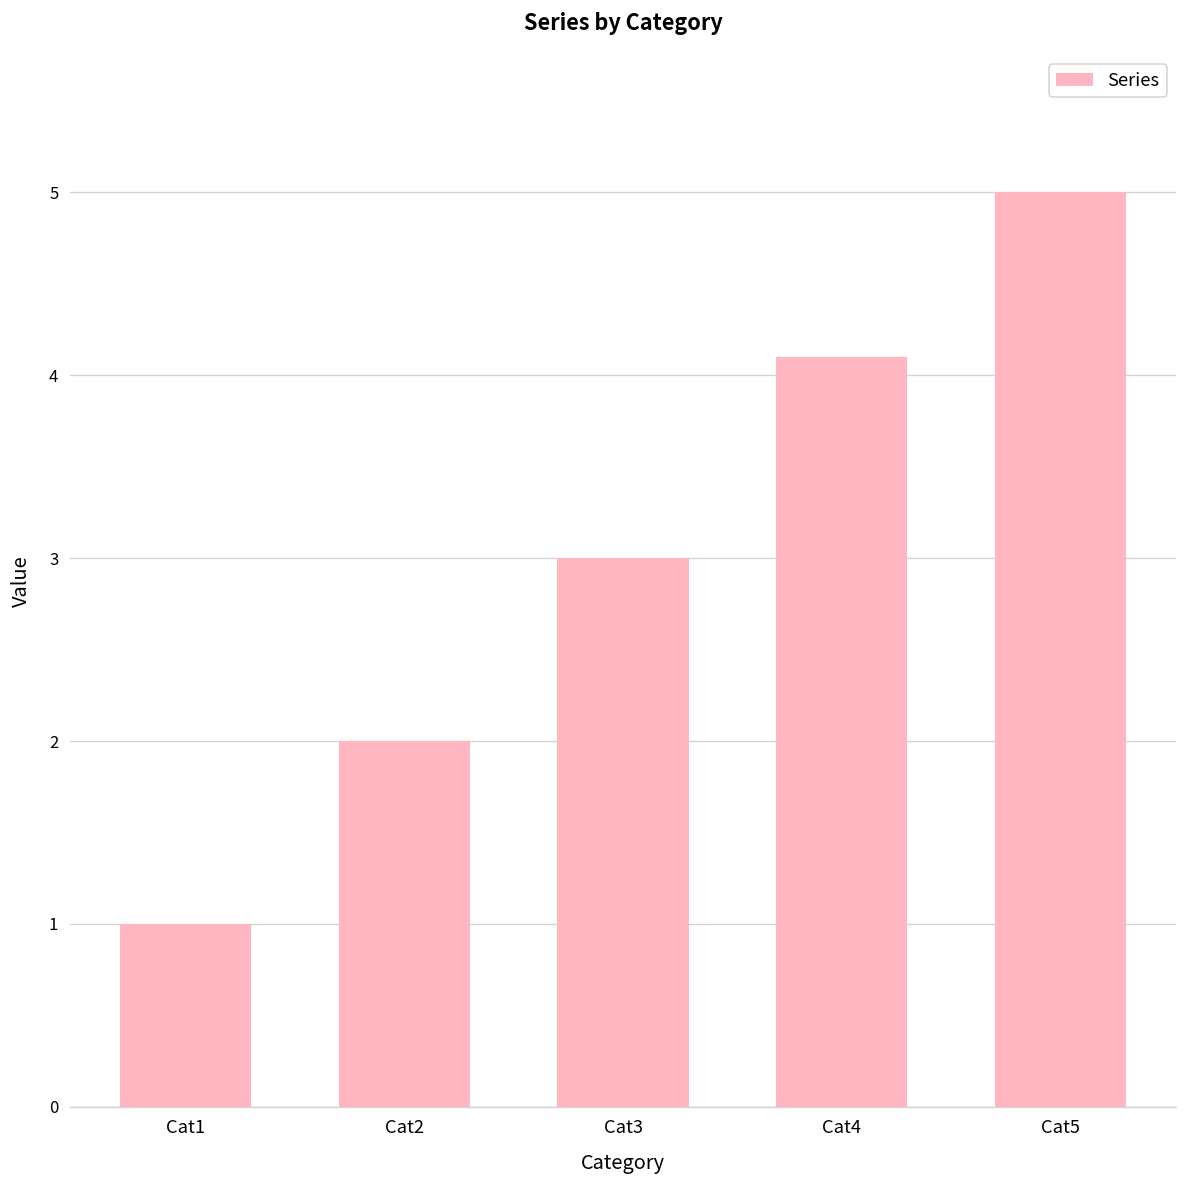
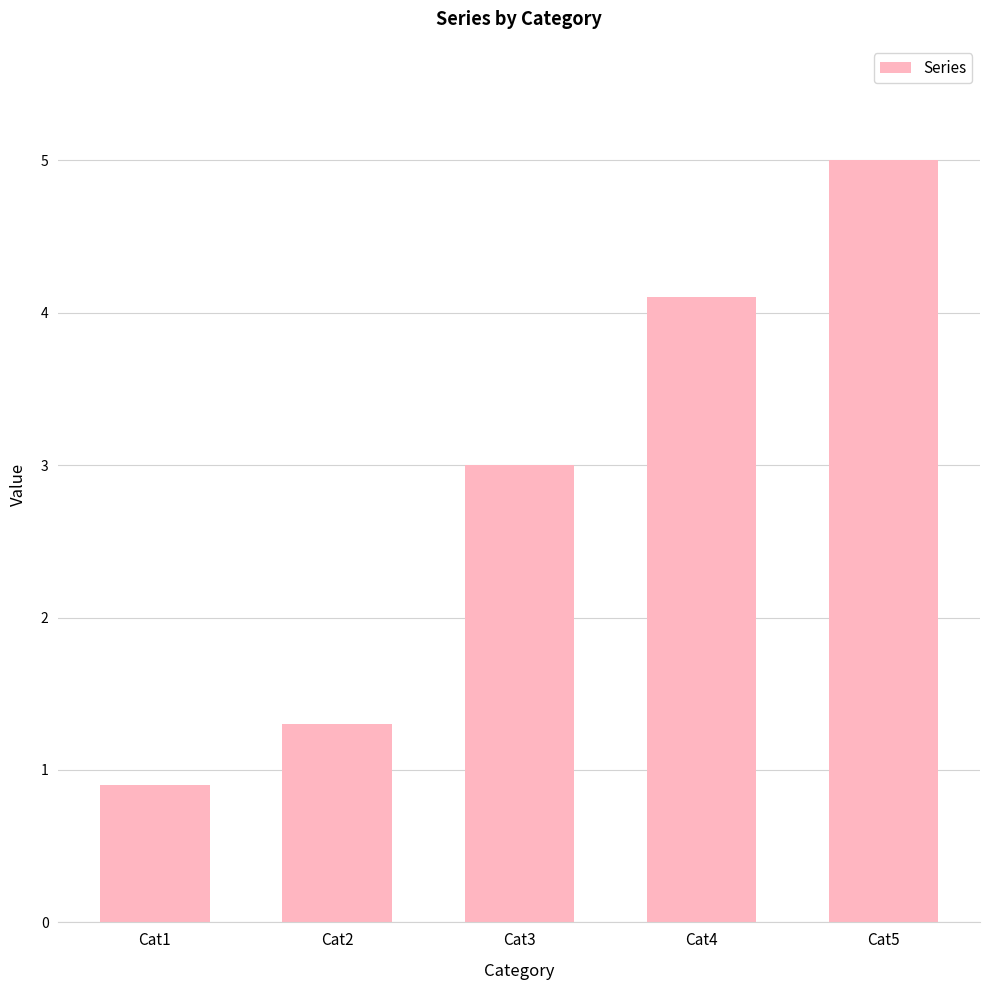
Cat1: 1.0 -> 0.9
Cat2: 2.0 -> 1.3
